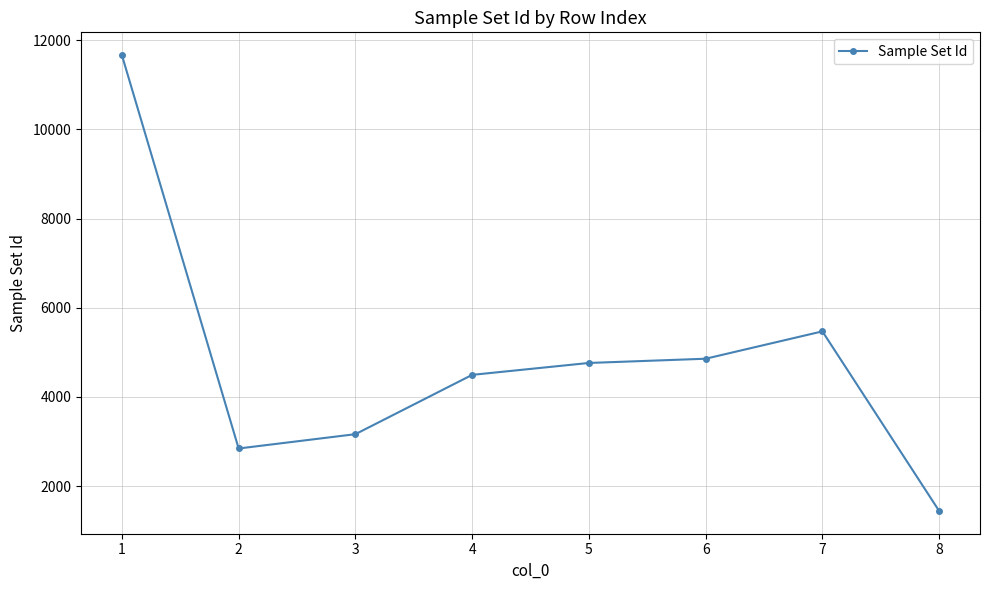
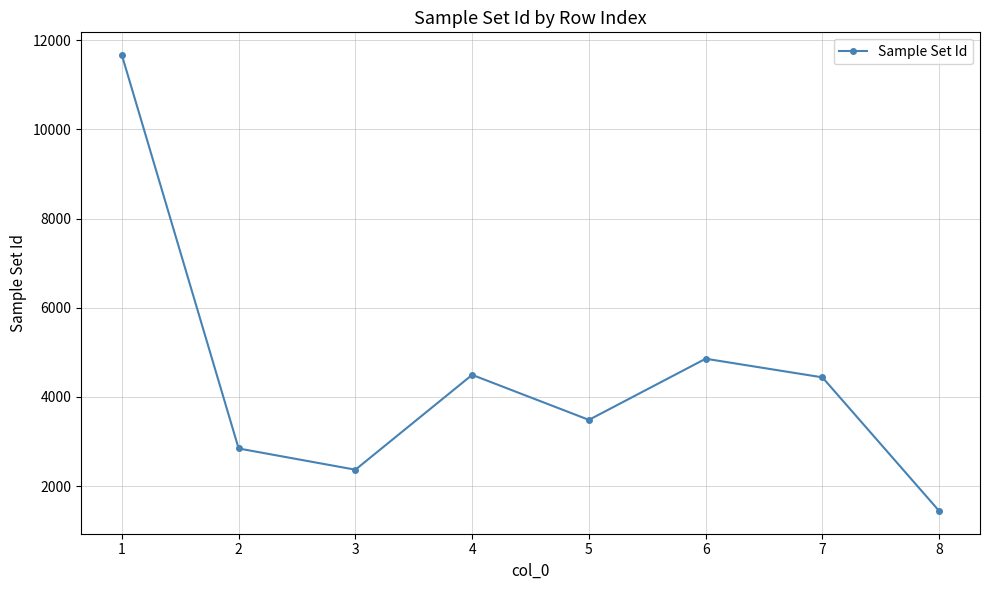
3: 3200 -> 2400
5: 4800 -> 3500
7: 5500 -> 4400
